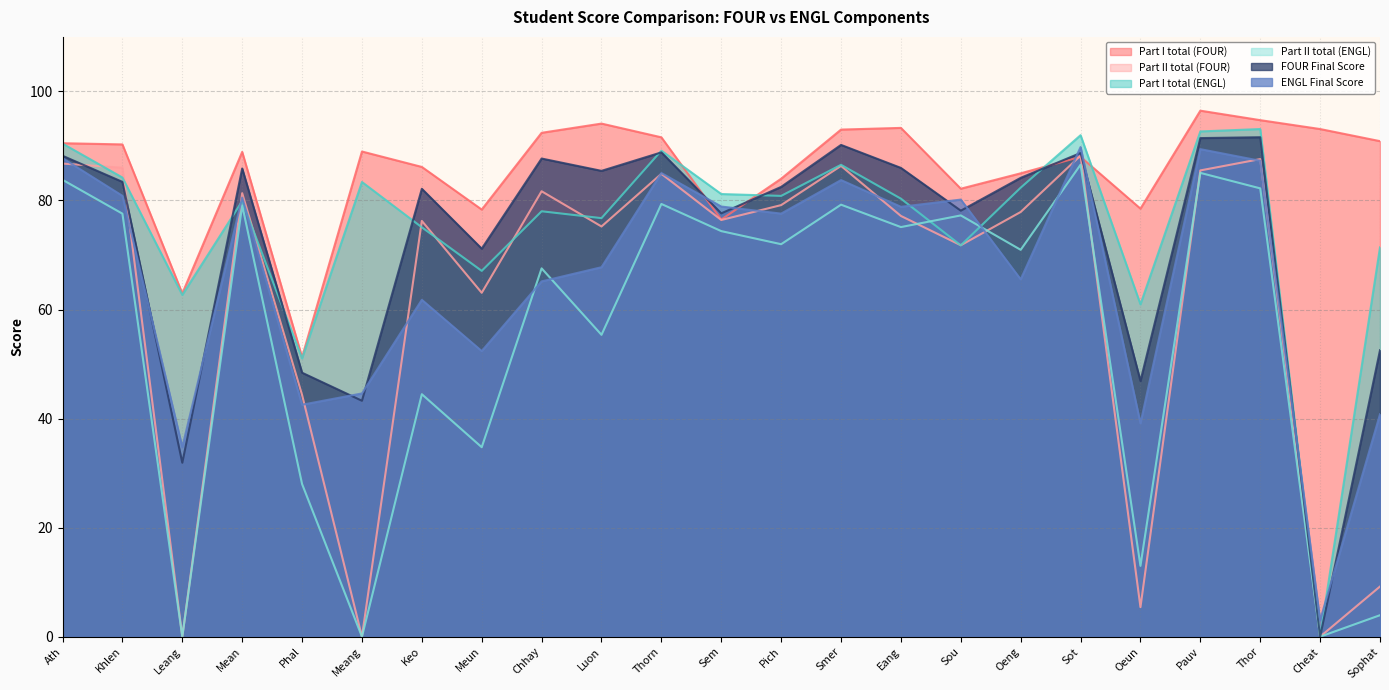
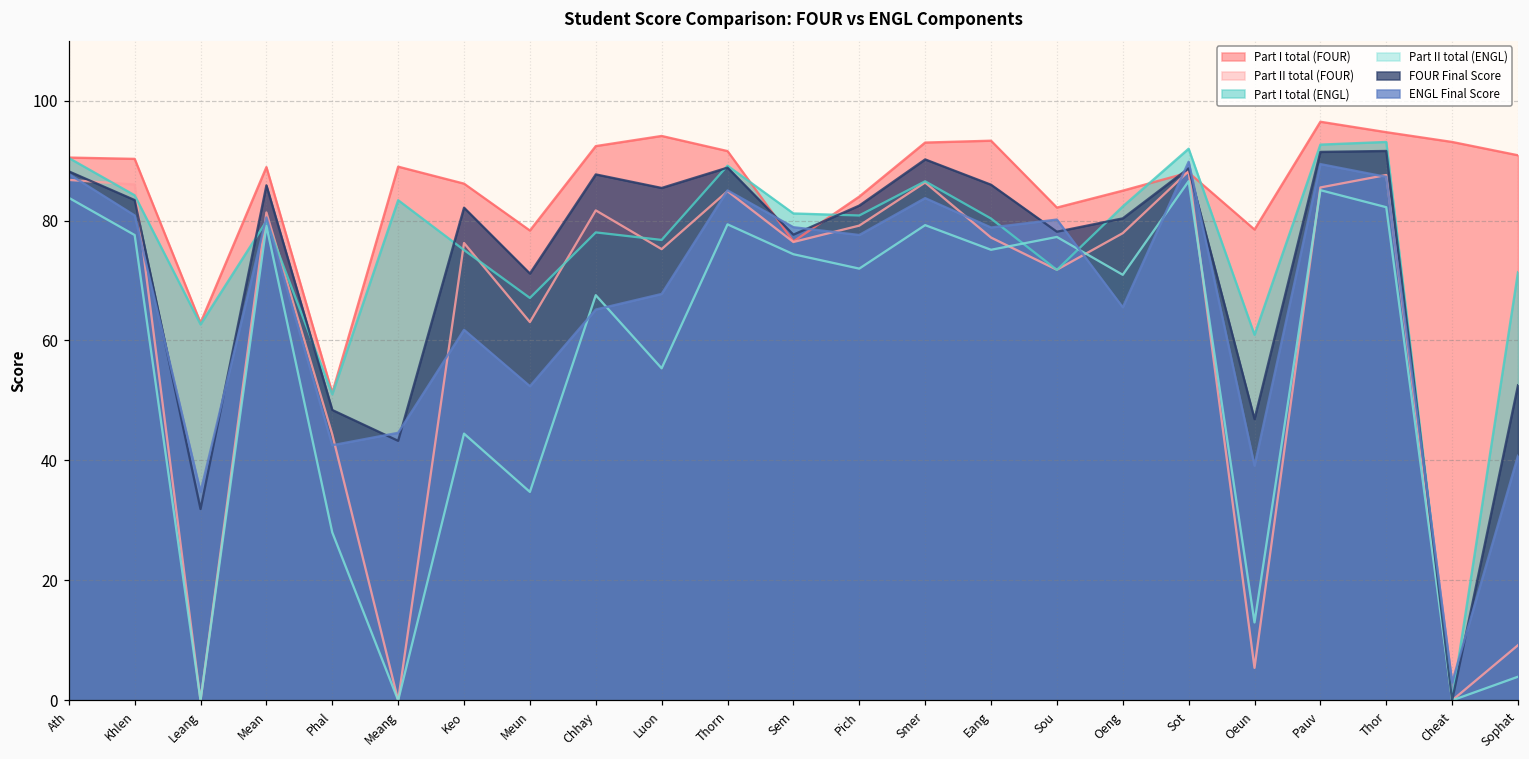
FOUR Final Score, Oeng: 84 -> 80
